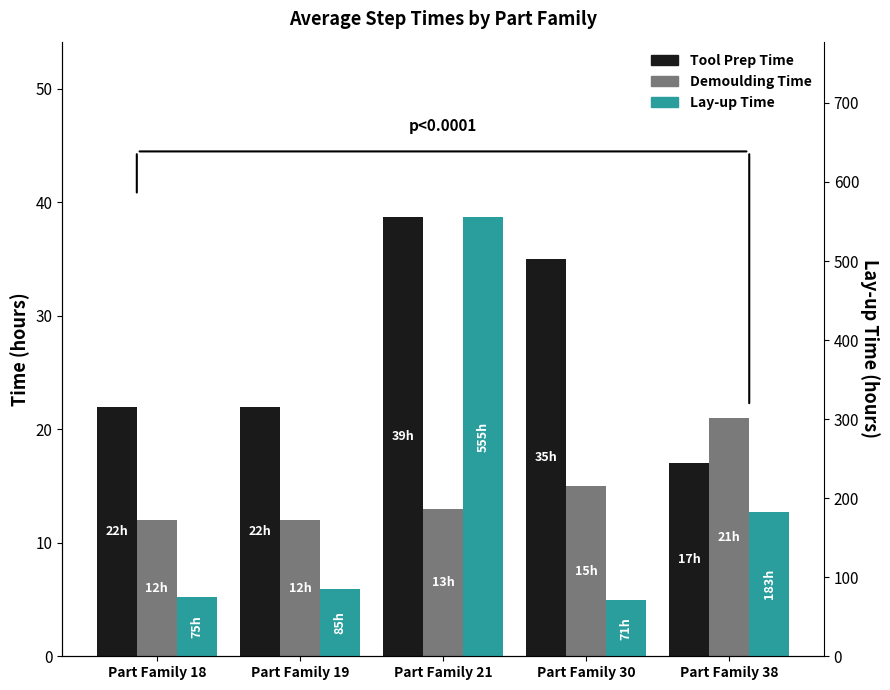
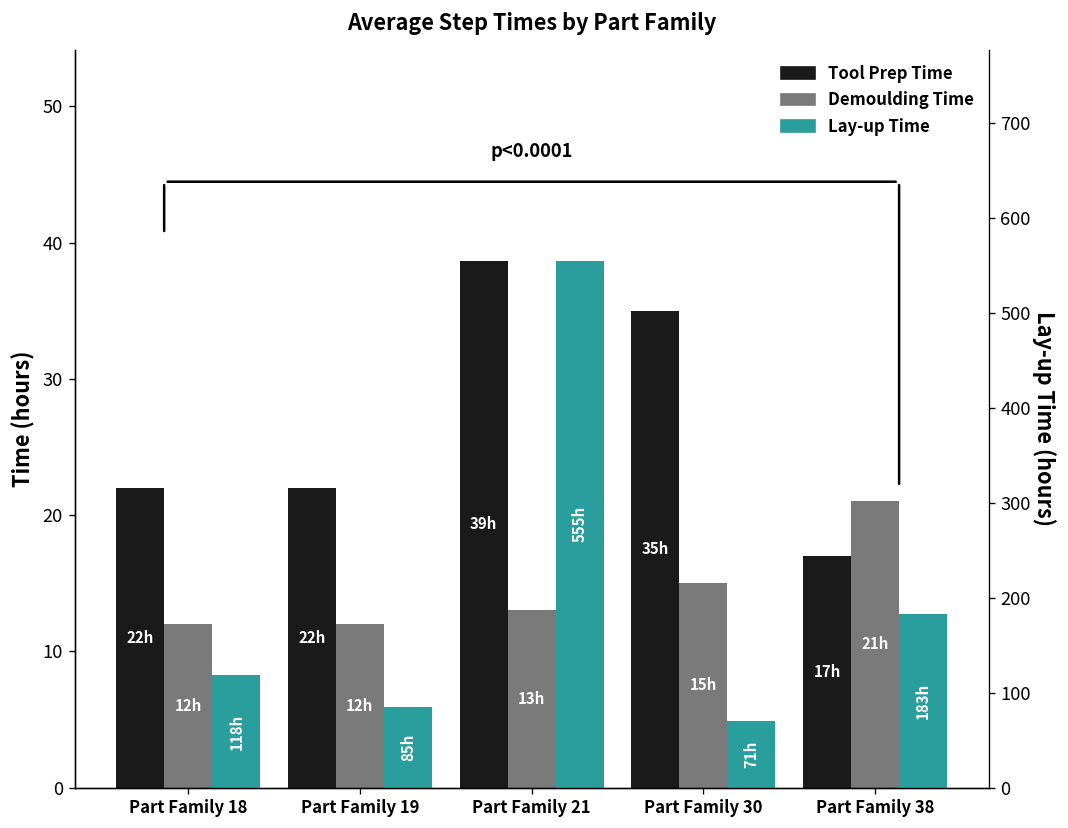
Lay-up Time, Part Family 18: 75h -> 118h
